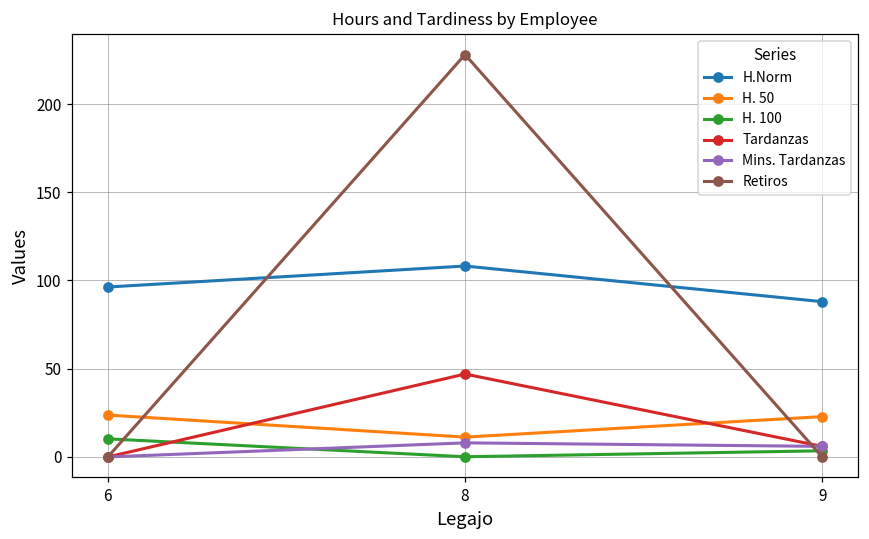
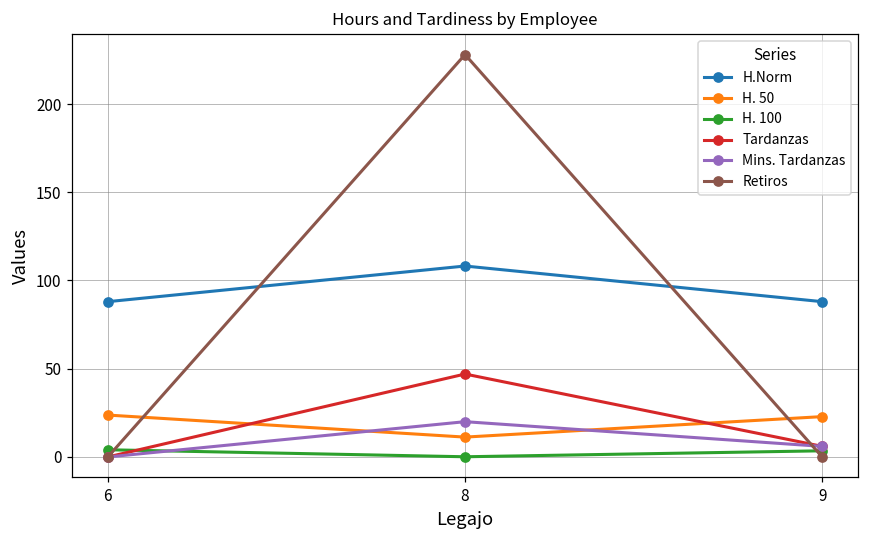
H.Norm, 6: 96 -> 88
H. 100, 6: 10 -> 4
Mins. Tardanzas, 8: 8 -> 20
